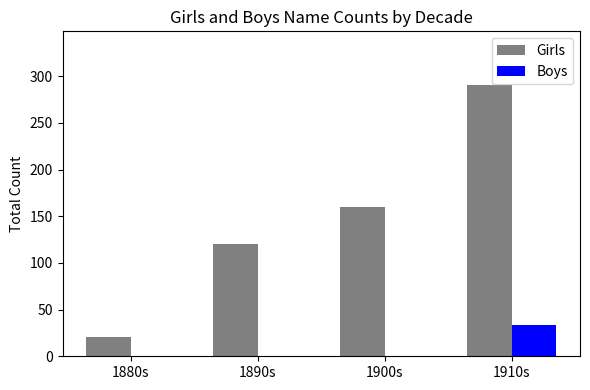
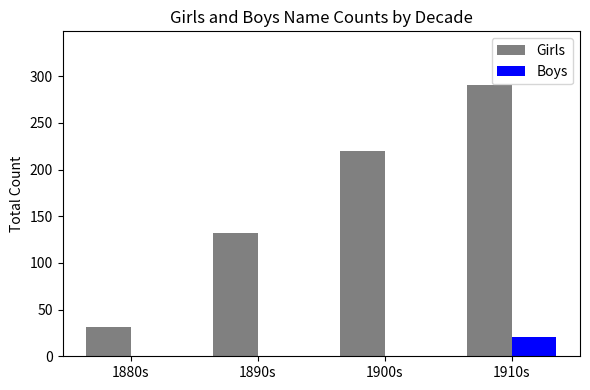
Girls, 1880s: 20 -> 30
Girls, 1890s: 120 -> 130
Girls, 1900s: 160 -> 220
Boys, 1910s: 30 -> 20
